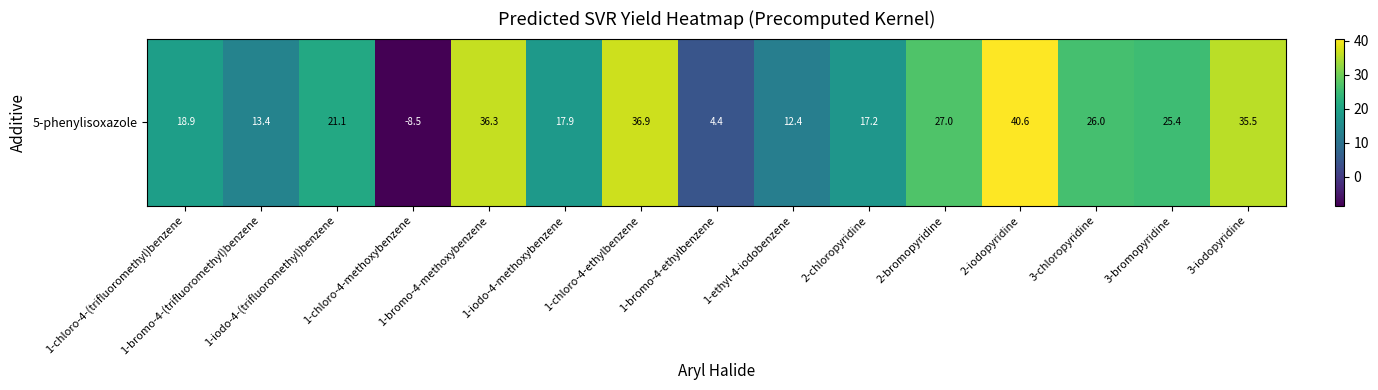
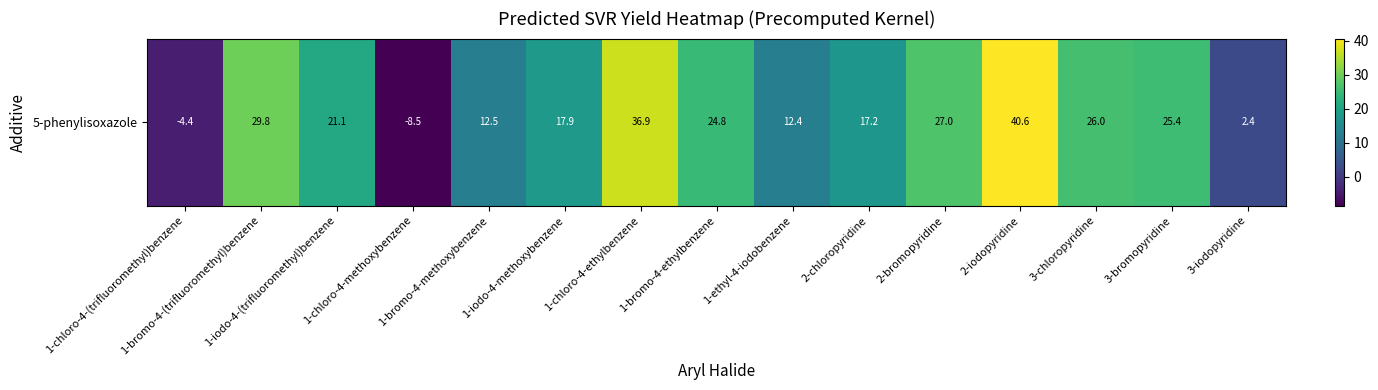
5-phenylisoxazole, 1-chloro-4-(trifluoromethyl)benzene: 18.9 -> -4.4
5-phenylisoxazole, 1-bromo-4-(trifluoromethyl)benzene: 13.4 -> 29.8
5-phenylisoxazole, 1-bromo-4-methoxybenzene: 36.3 -> 12.5
5-phenylisoxazole, 1-bromo-4-ethylbenzene: 4.4 -> 24.8
5-phenylisoxazole, 3-iodopyridine: 35.5 -> 2.4
